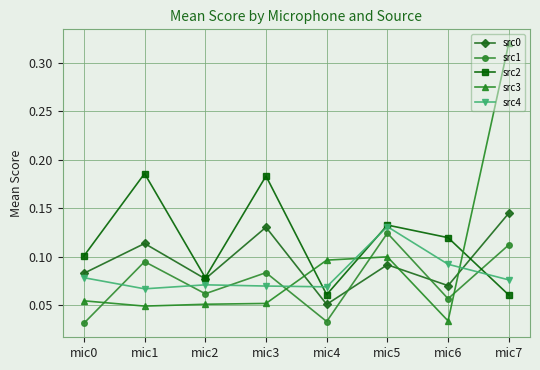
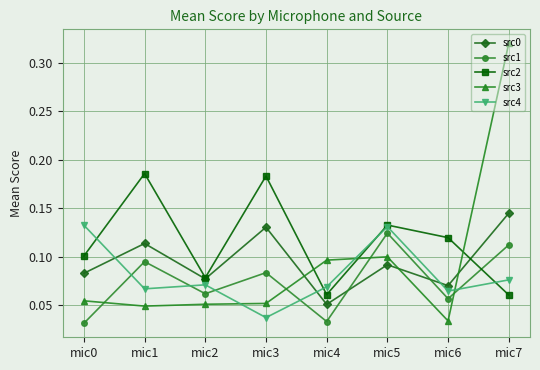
src4, mic0: 0.08 -> 0.13
src4, mic3: 0.07 -> 0.04
src4, mic6: 0.09 -> 0.06
